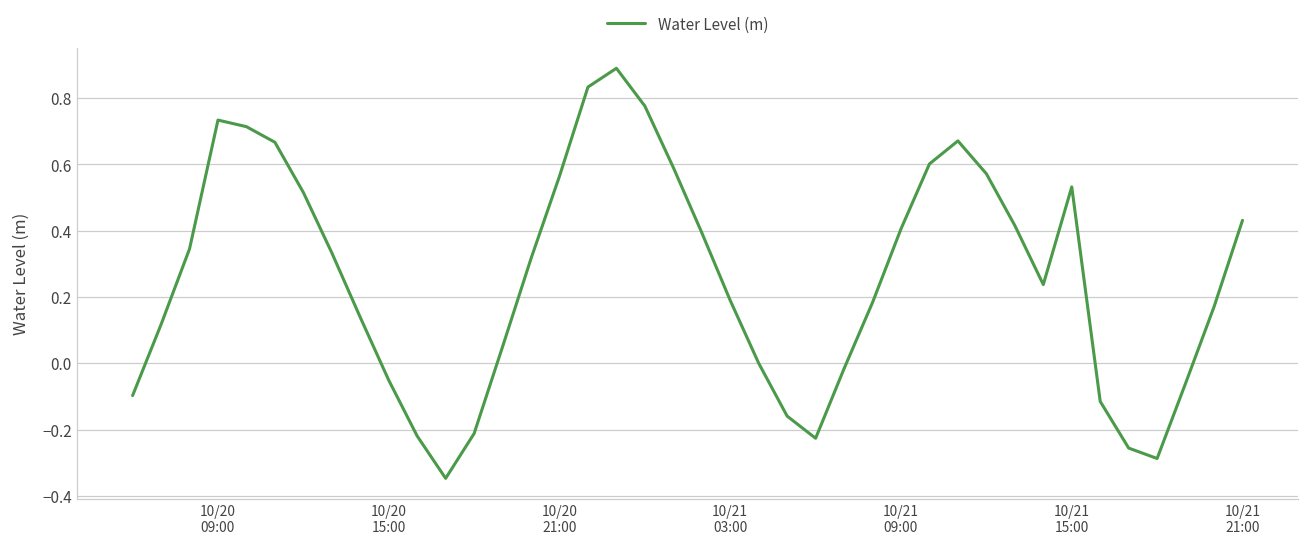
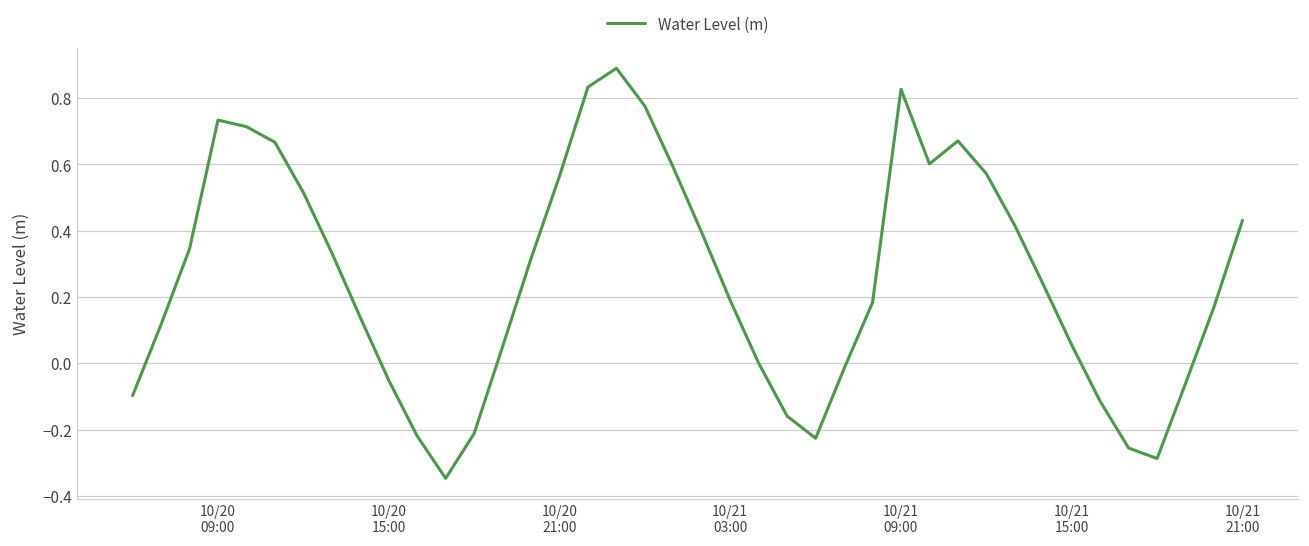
10/21 09:00: 0.41 -> 0.83
10/21 15:00: 0.53 -> 0.06
